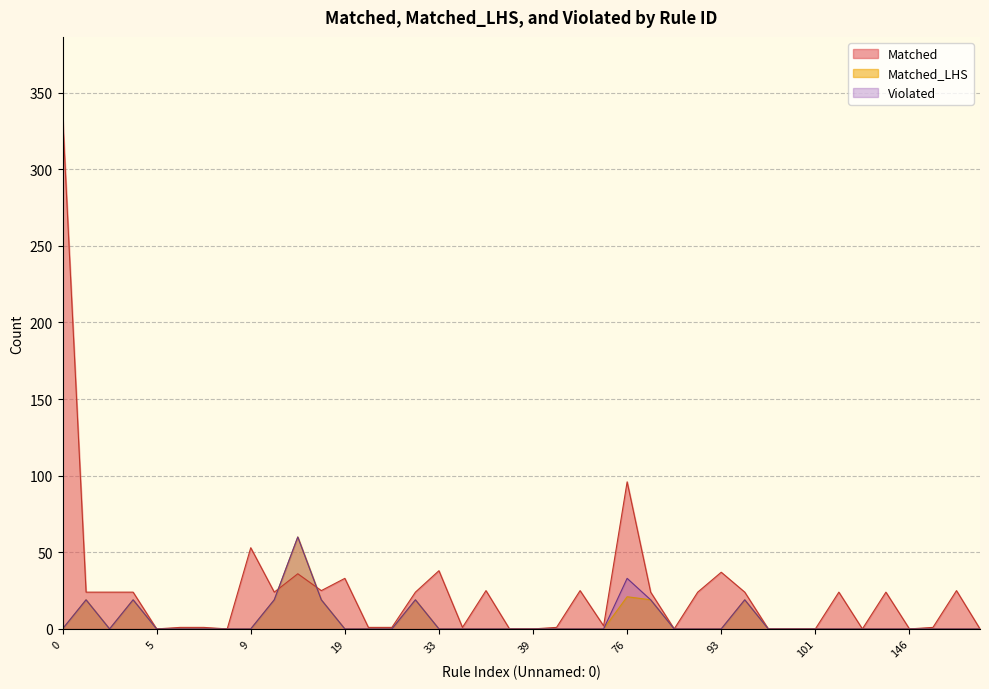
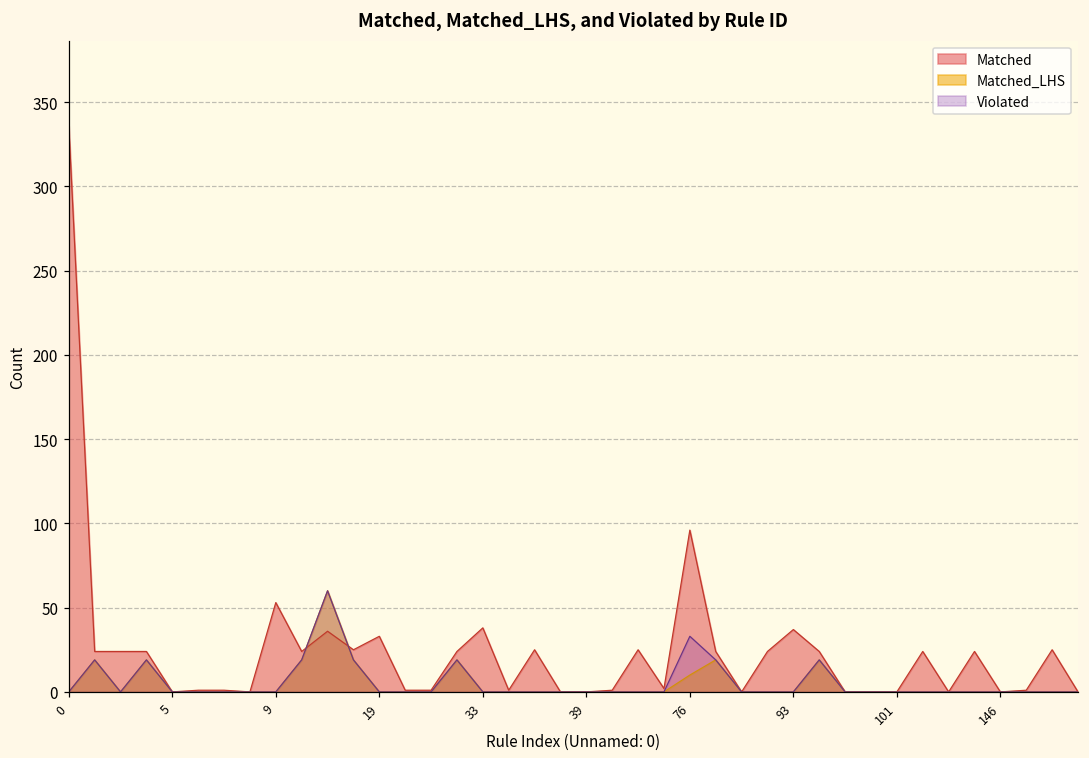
Matched_LHS, 76: 21 -> 10
